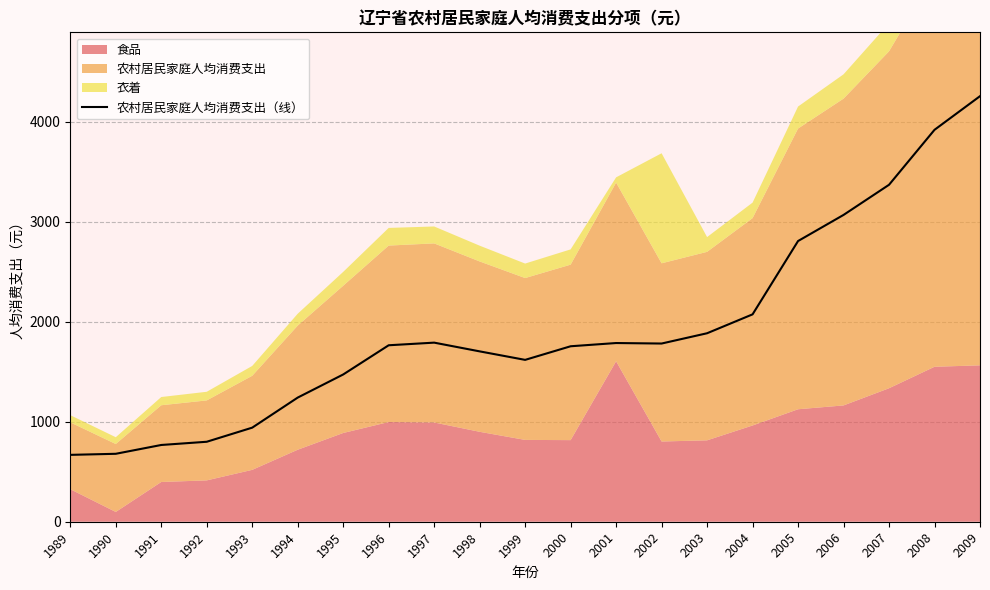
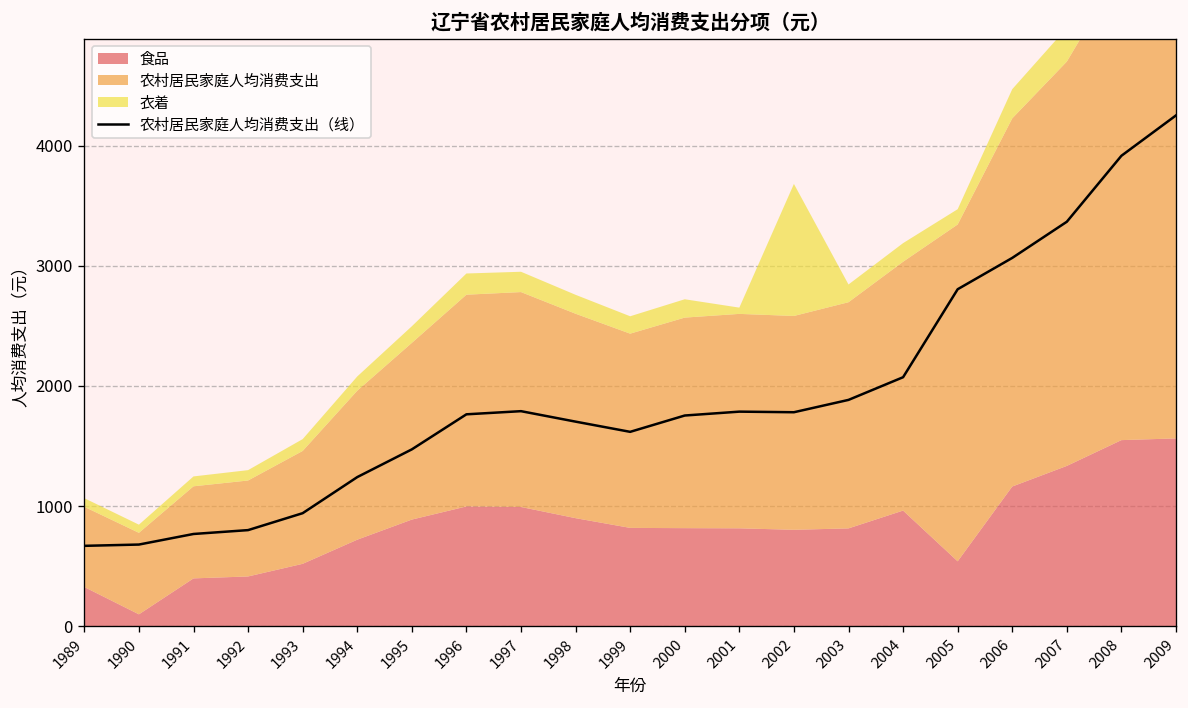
食品, 2001: 1600 -> 810
食品, 2005: 1120 -> 540
衣着, 2005: 220 -> 130
